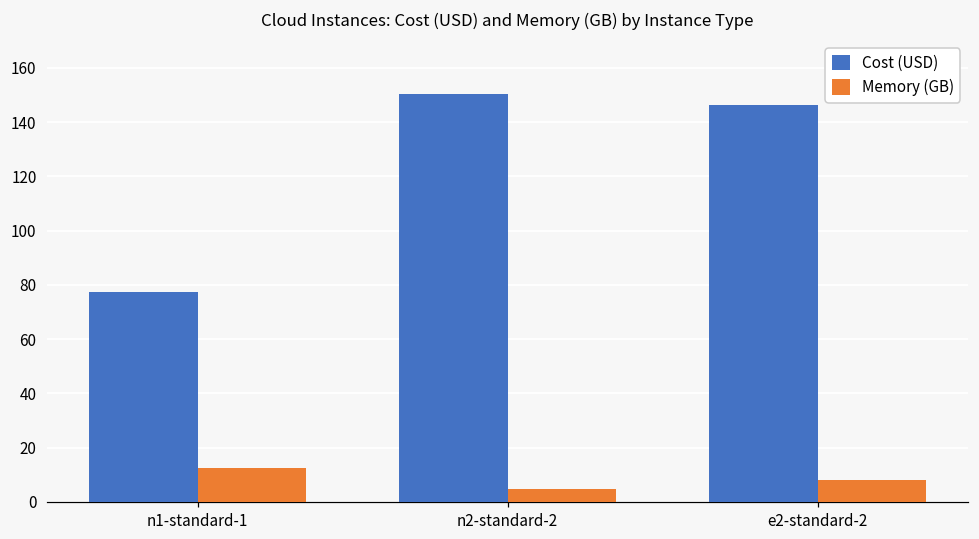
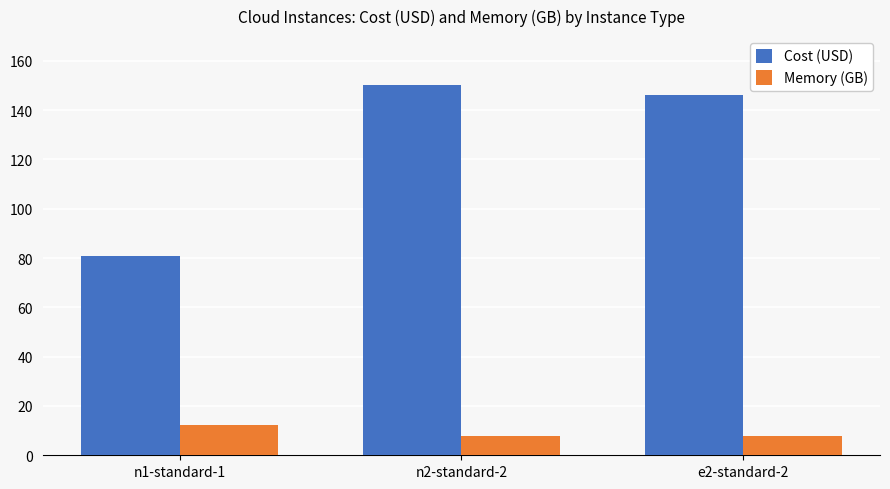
Cost (USD), n1-standard-1: 77 -> 81
Memory (GB), n2-standard-2: 5 -> 8
